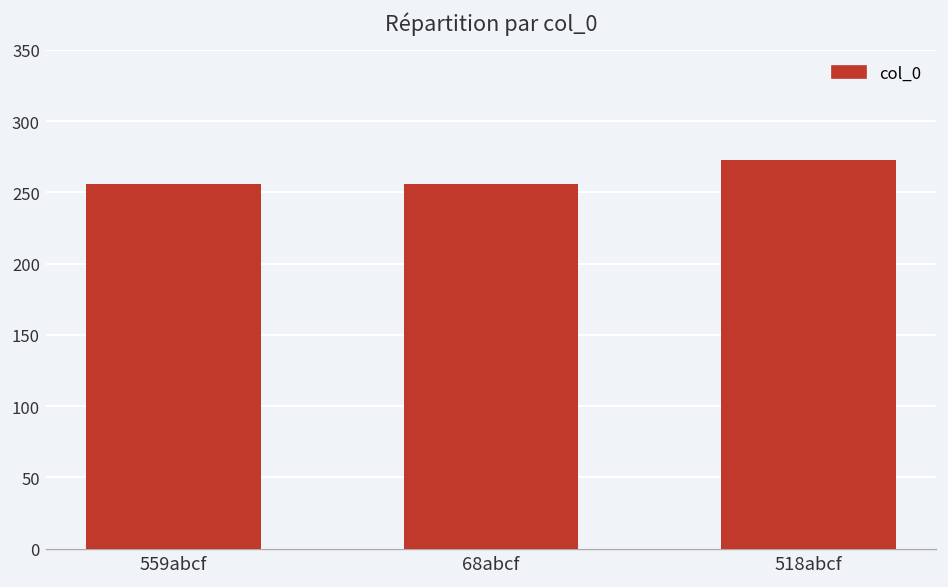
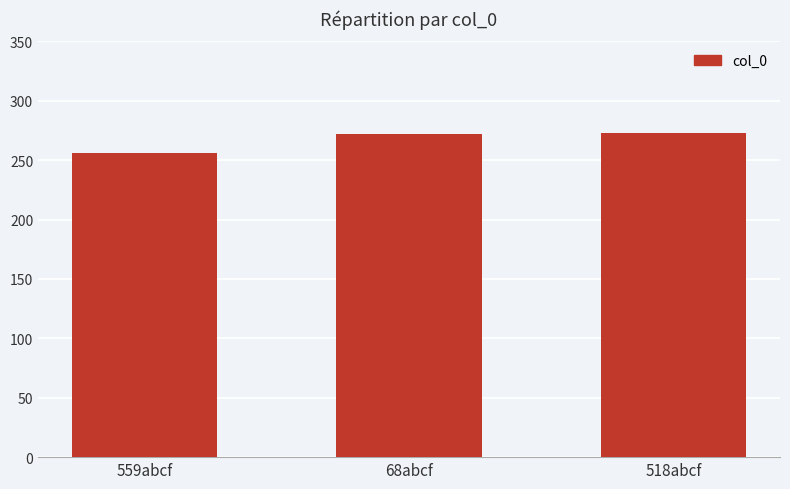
68abcf: 256 -> 272
